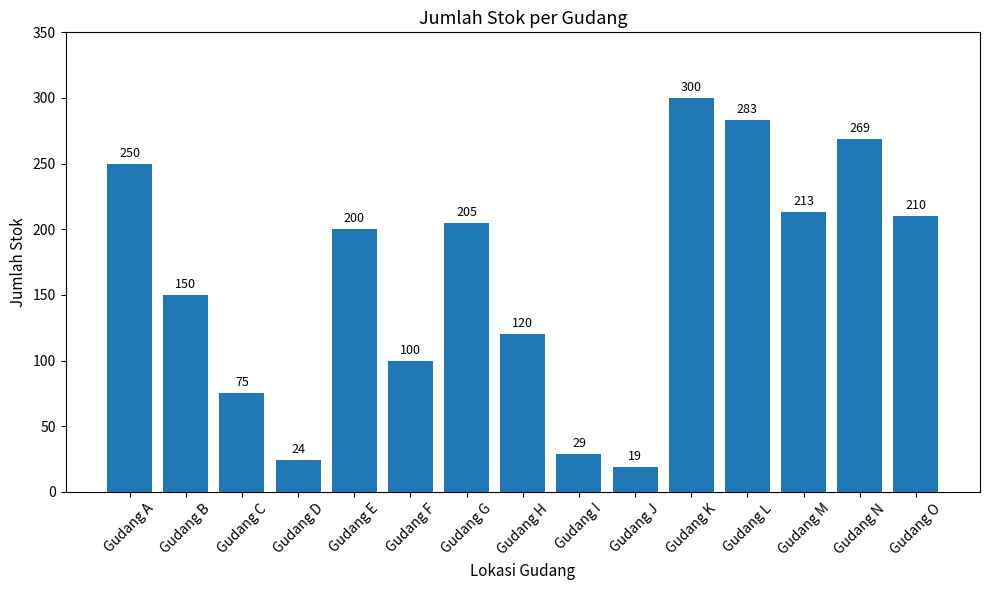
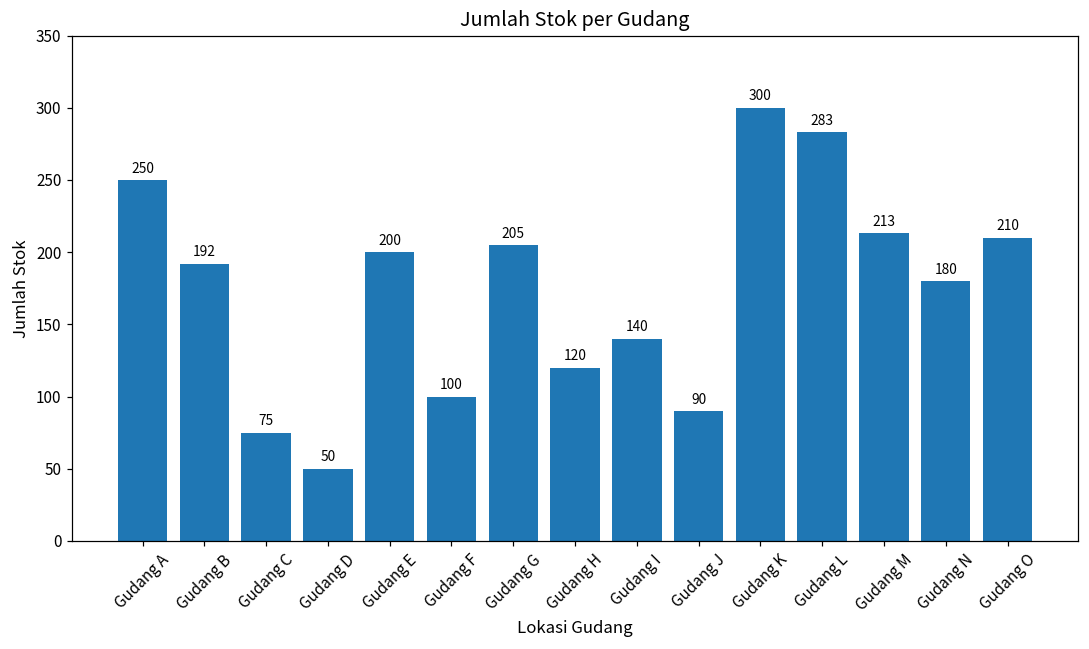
Gudang B: 150 -> 192
Gudang D: 24 -> 50
Gudang I: 29 -> 140
Gudang J: 19 -> 90
Gudang N: 269 -> 180
